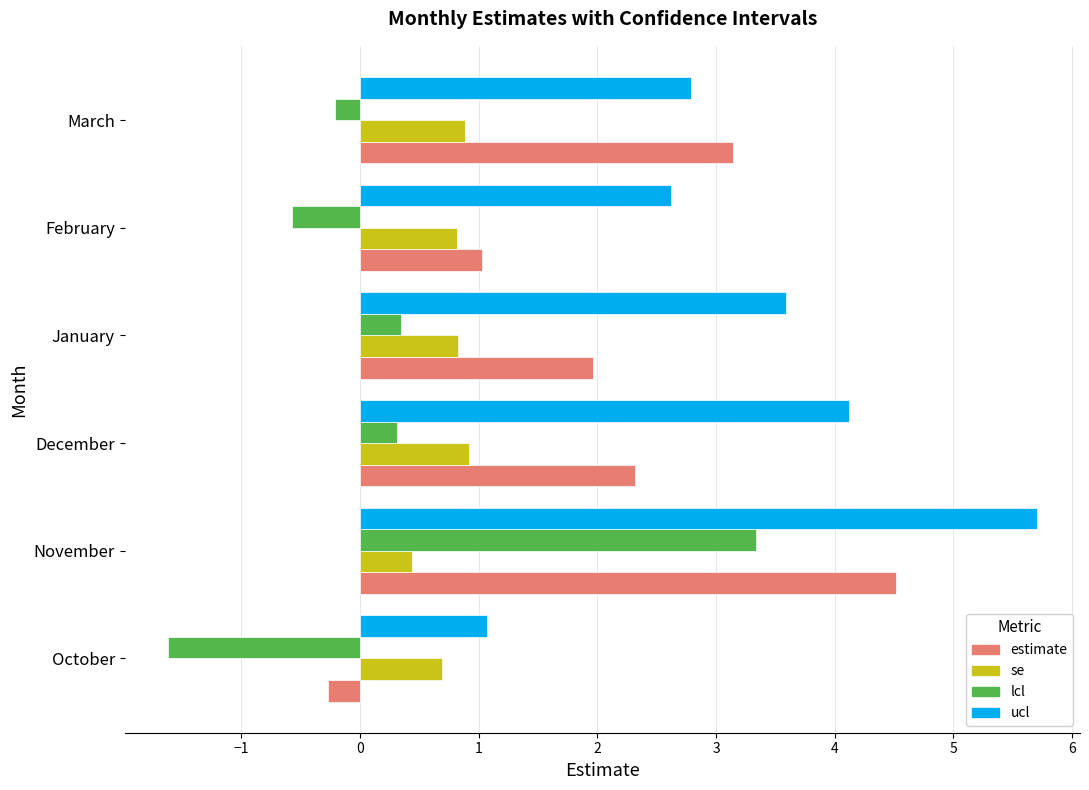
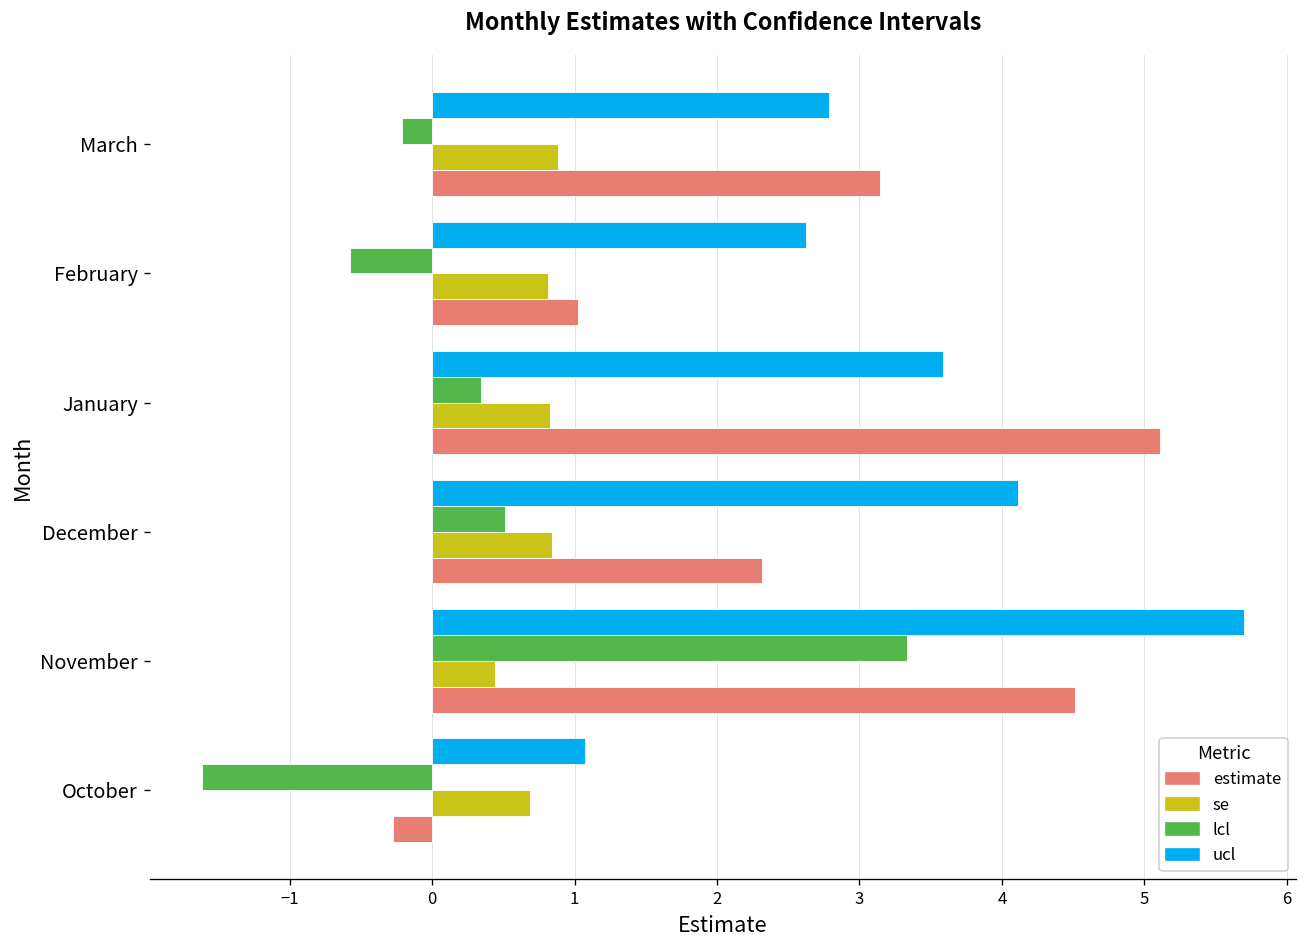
estimate, January: 1.97 -> 5.11
lcl, December: 0.31 -> 0.51
se, December: 0.92 -> 0.84
